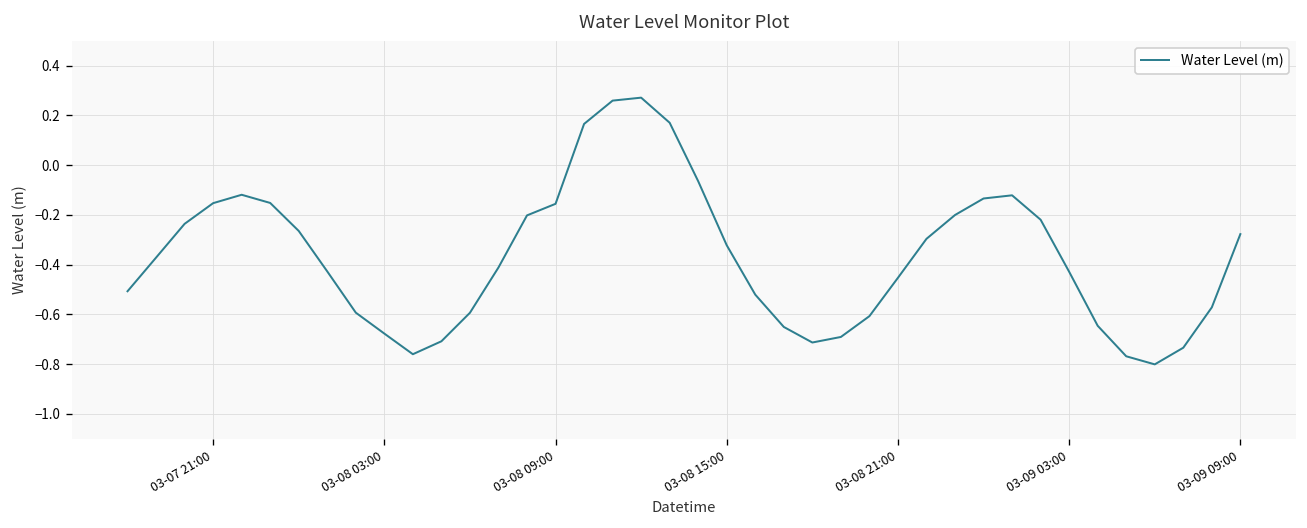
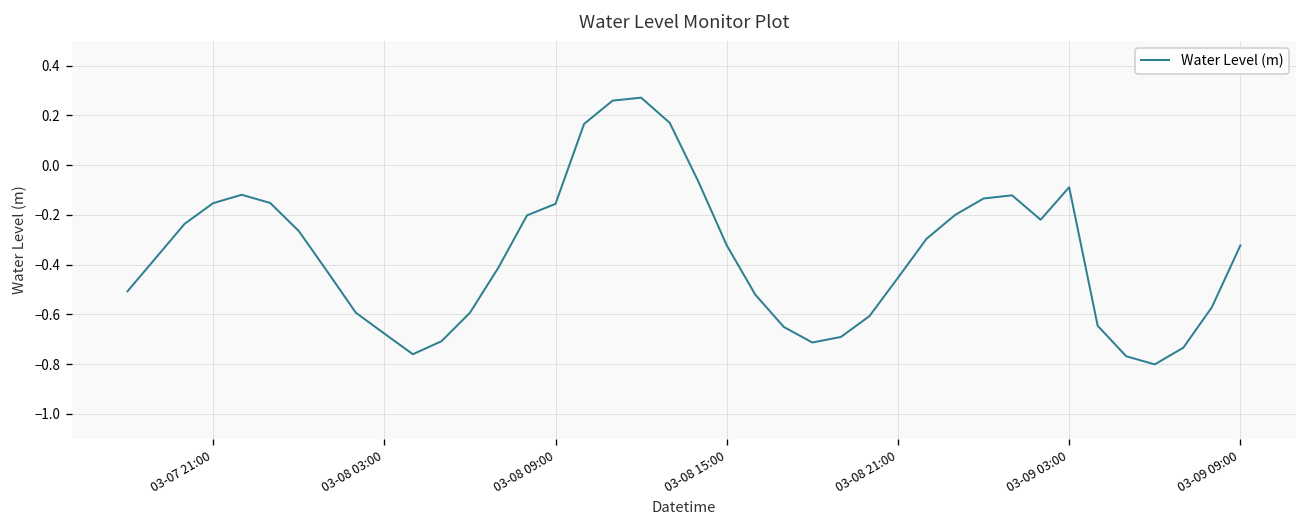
03-09 03:00: -0.43 -> -0.09
03-09 09:00: -0.28 -> -0.32
